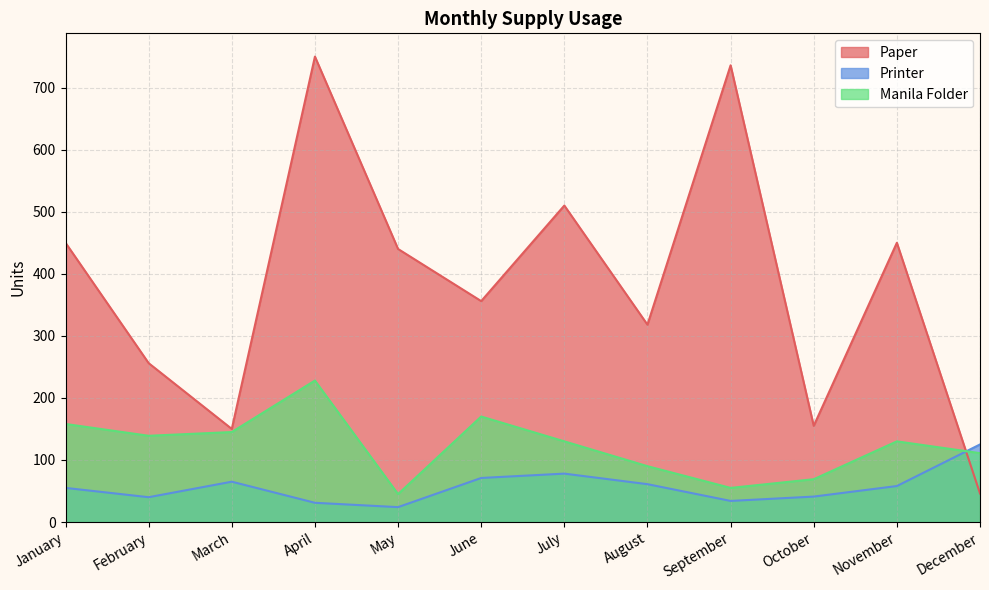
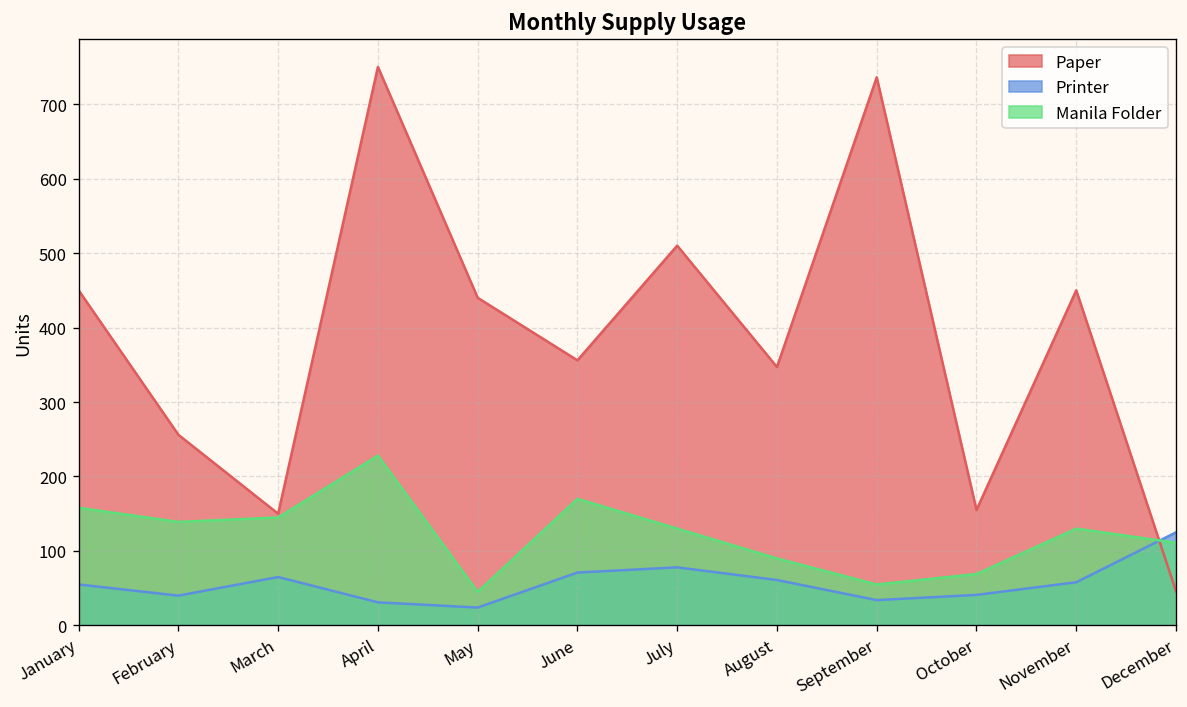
Paper, August: 320 -> 350
